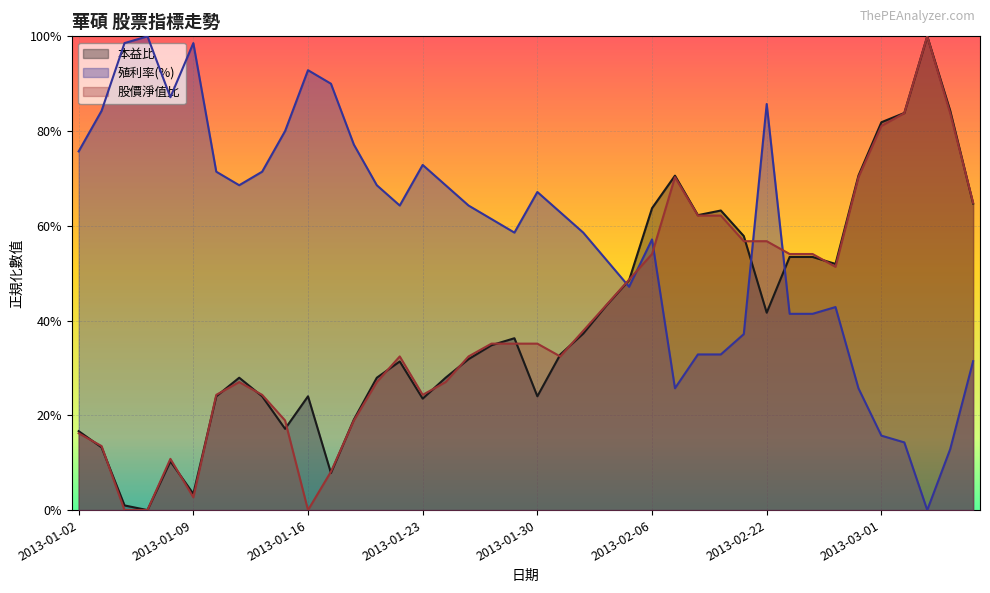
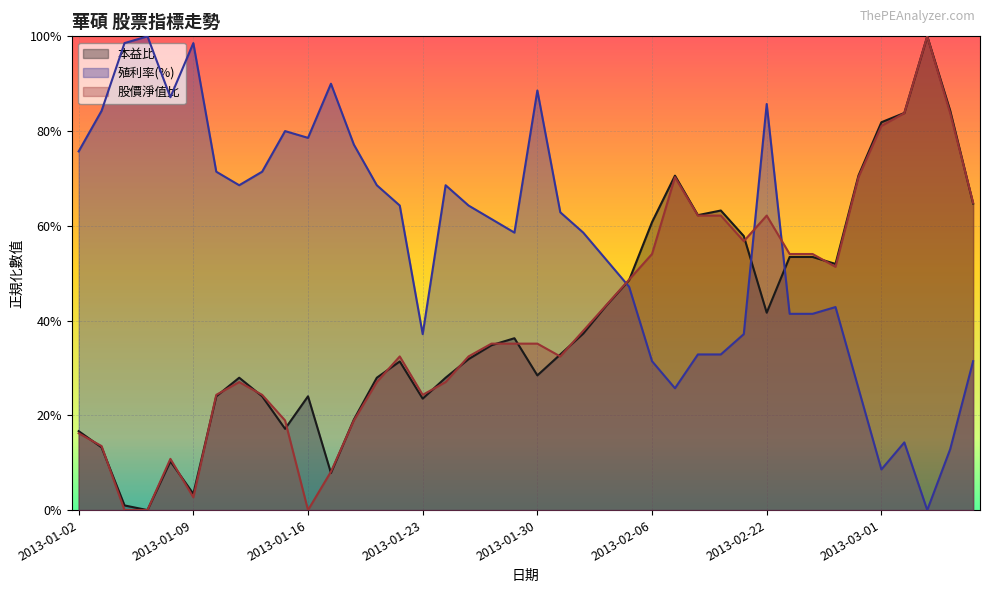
殖利率(%), 2013-01-16: 93% -> 79%
殖利率(%), 2013-01-23: 73% -> 37%
本益比, 2013-01-30: 24% -> 28%
殖利率(%), 2013-01-30: 67% -> 89%
本益比, 2013-02-06: 64% -> 61%
殖利率(%), 2013-02-06: 57% -> 31%
股價淨值比, 2013-02-22: 57% -> 62%
殖利率(%), 2013-03-01: 16% -> 9%
